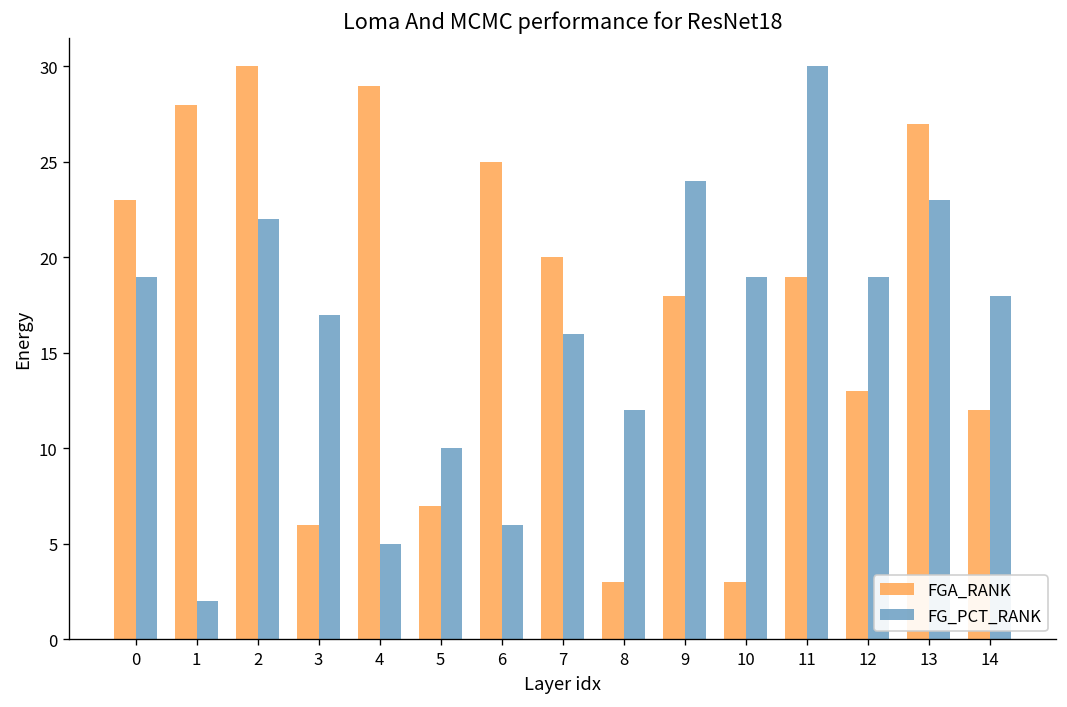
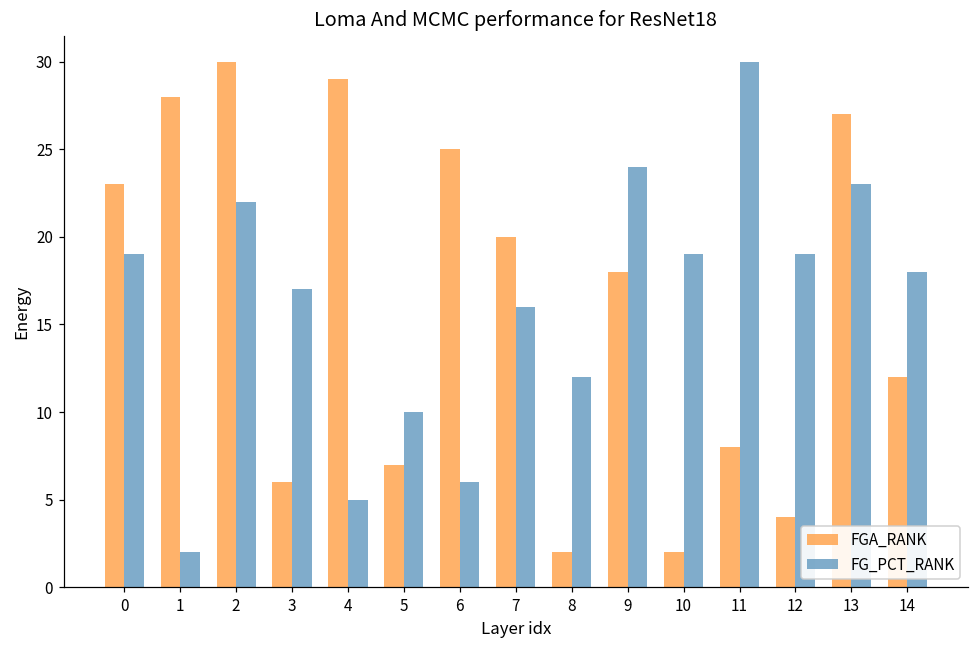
FGA_RANK, 8: 3 -> 2
FGA_RANK, 10: 3 -> 2
FGA_RANK, 11: 19 -> 8
FGA_RANK, 12: 13 -> 4
